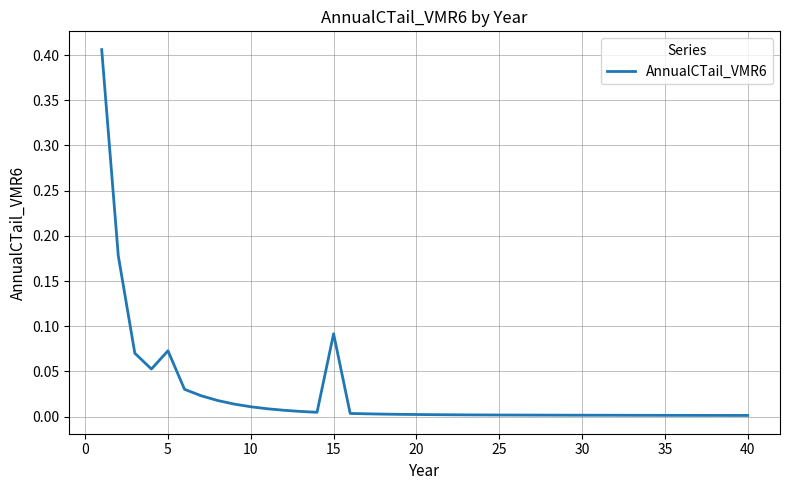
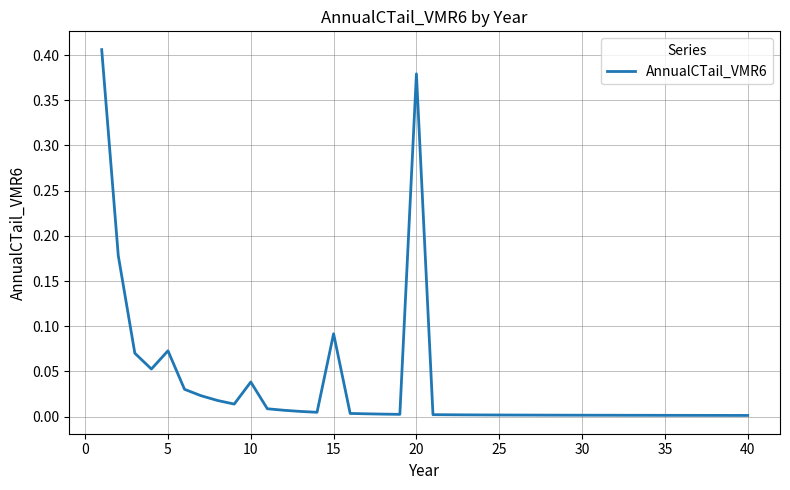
10: 0.01 -> 0.04
20: 0.00 -> 0.38
